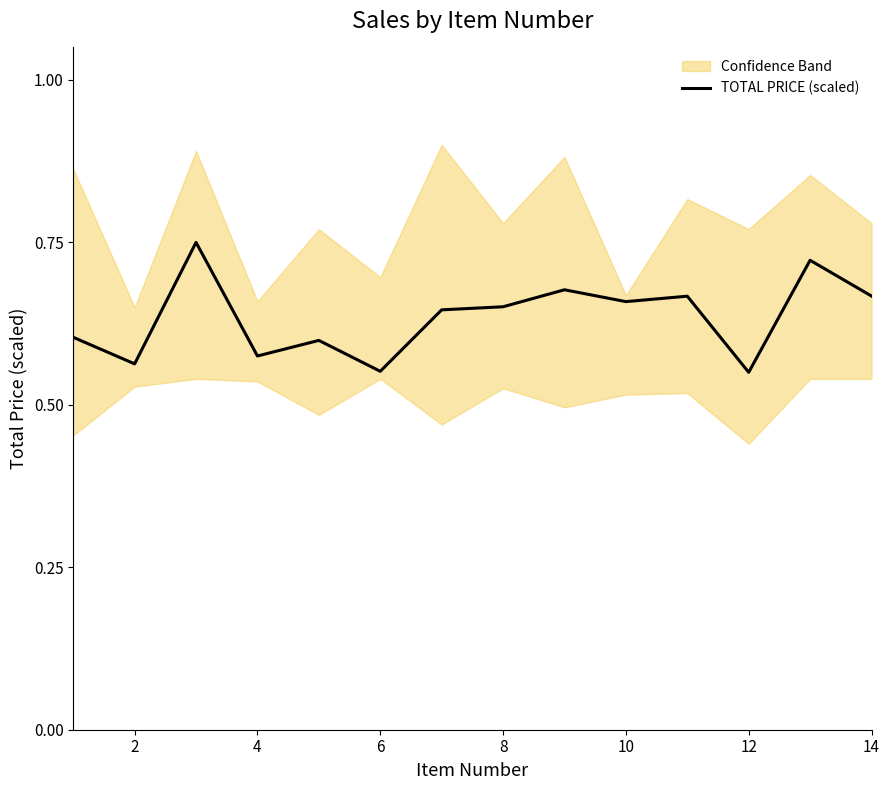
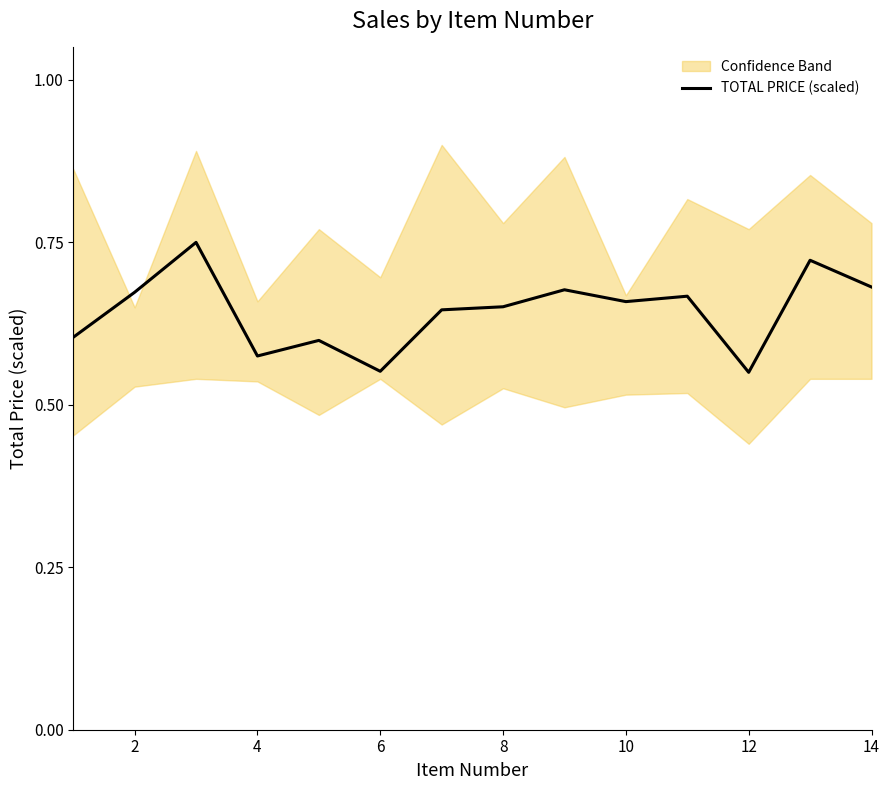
TOTAL PRICE (scaled), 2: 0.56 -> 0.67
TOTAL PRICE (scaled), 14: 0.67 -> 0.68
